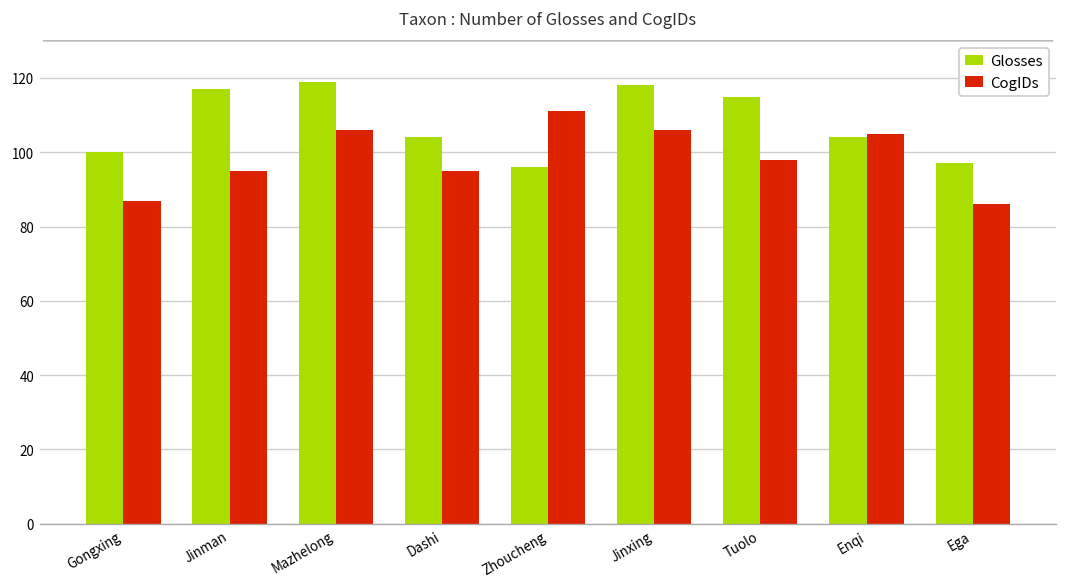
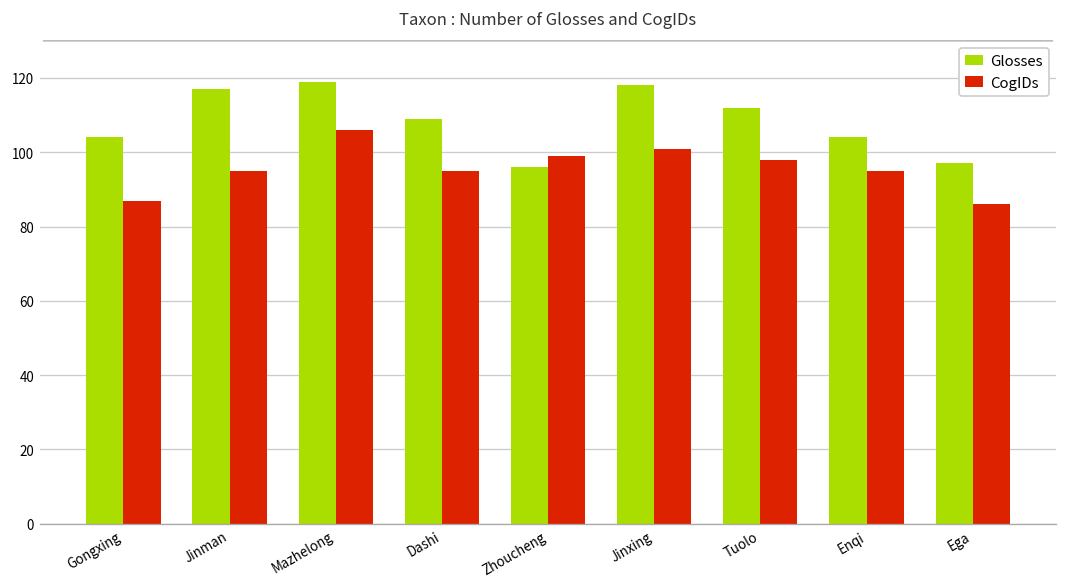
Glosses, Gongxing: 100 -> 104
Glosses, Dashi: 104 -> 109
CogIDs, Zhoucheng: 111 -> 99
CogIDs, Jinxing: 106 -> 101
Glosses, Tuolo: 115 -> 112
CogIDs, Enqi: 105 -> 95
